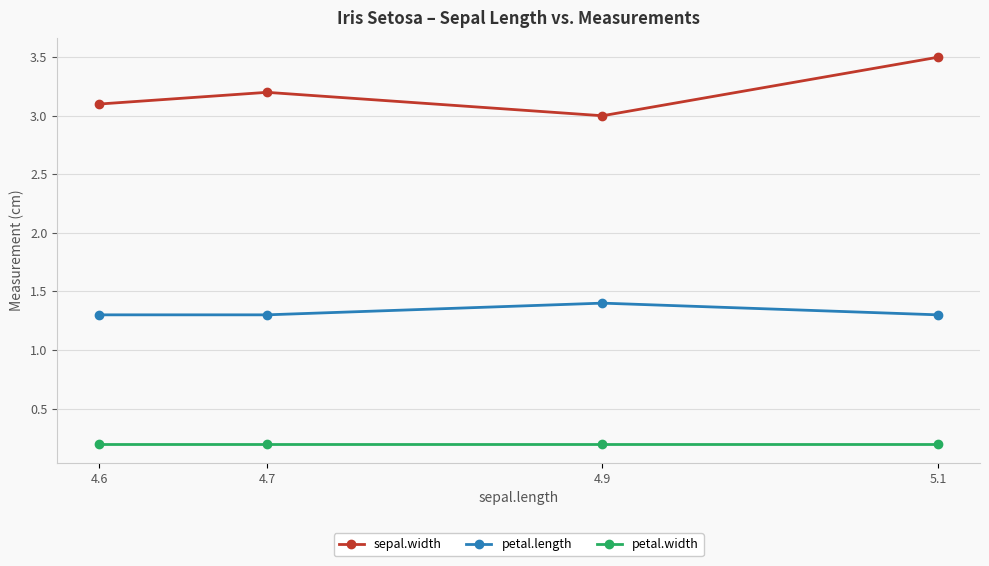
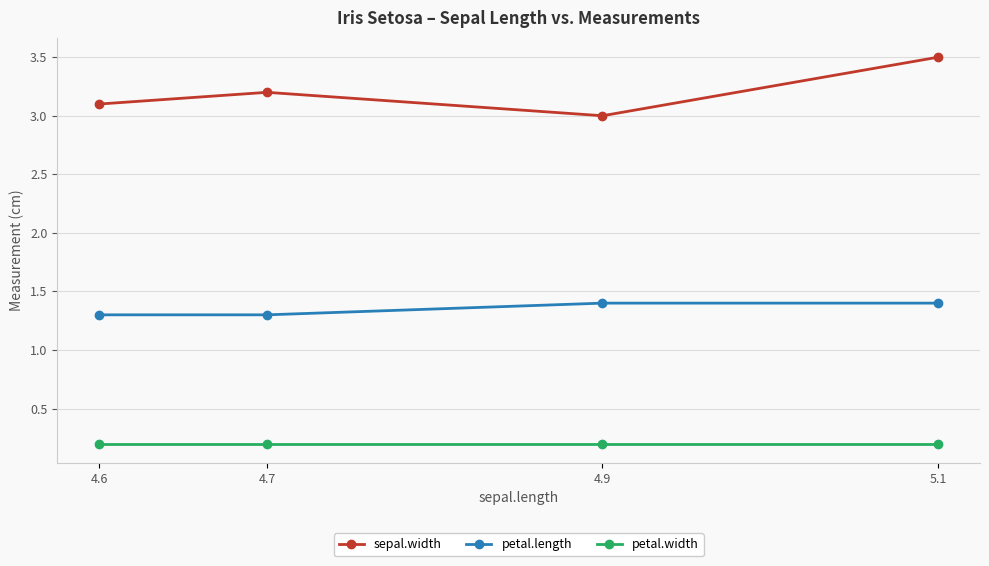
petal.length, 5.1: 1.3 -> 1.4
